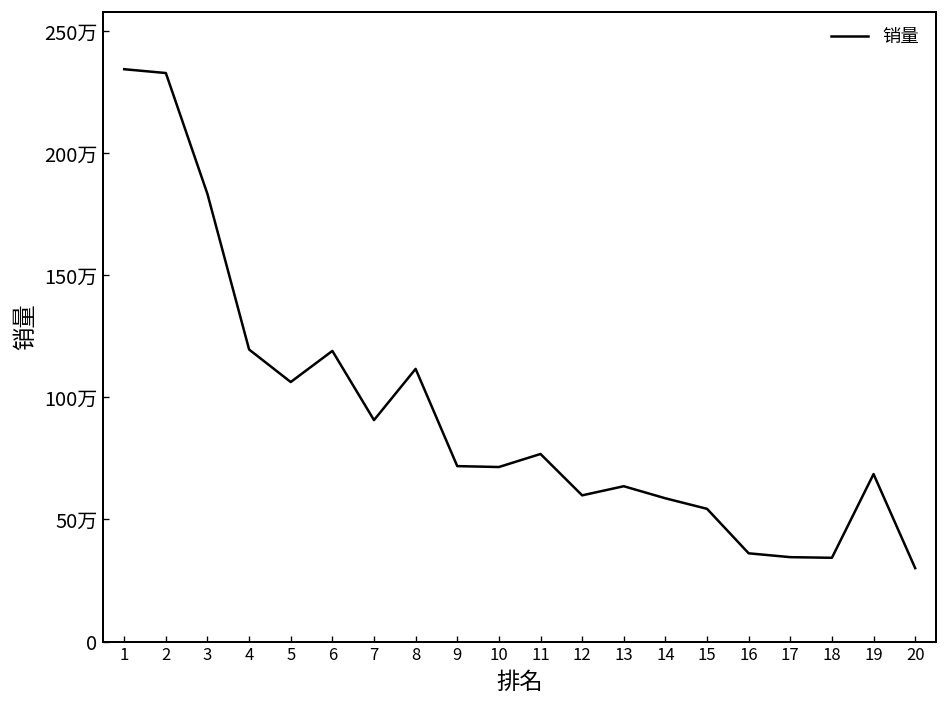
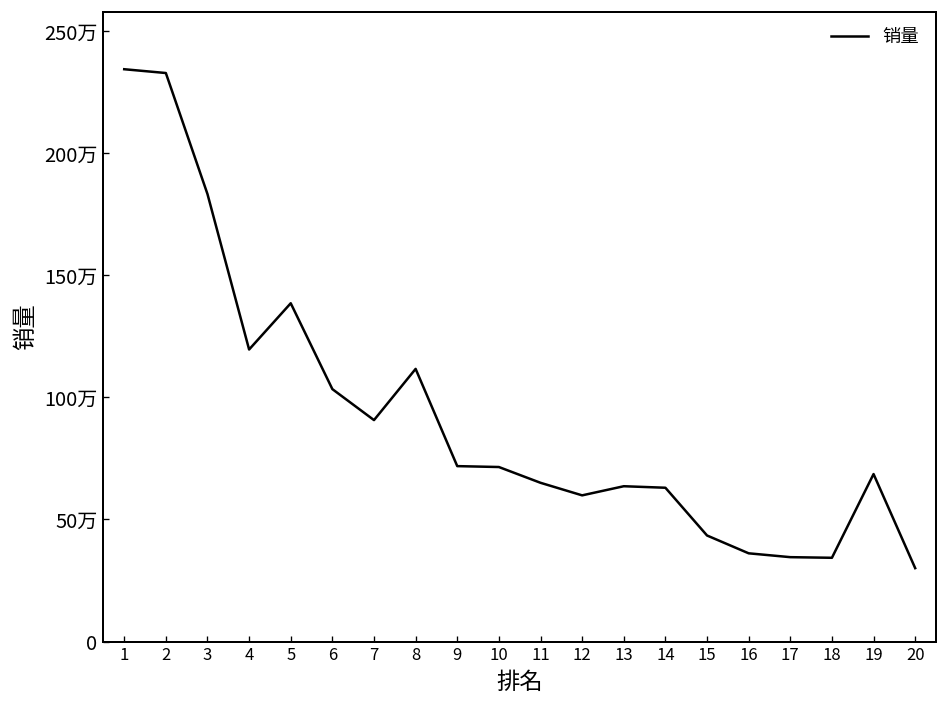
5: 106万 -> 139万
6: 119万 -> 103万
11: 77万 -> 65万
14: 59万 -> 63万
15: 54万 -> 43万
